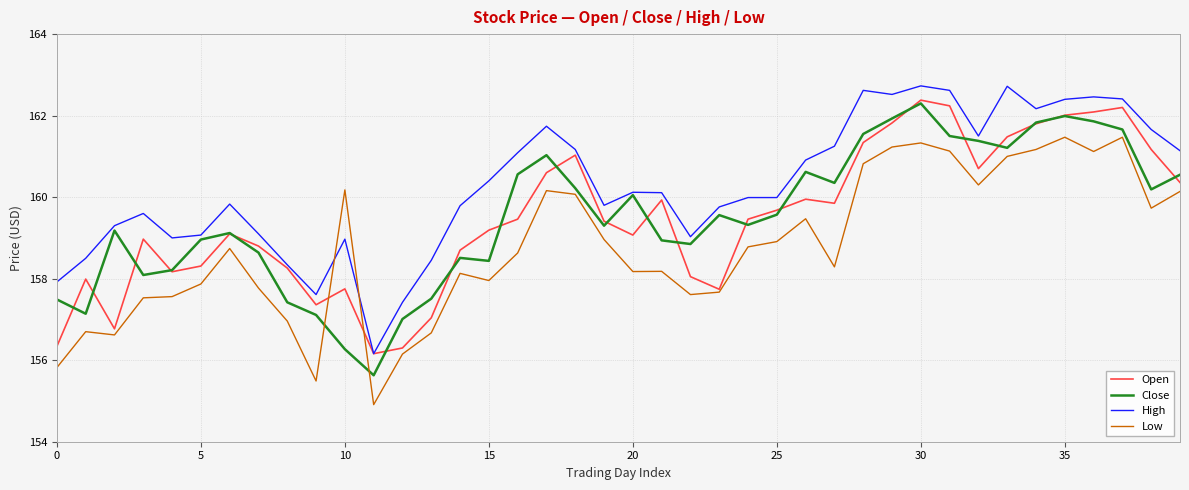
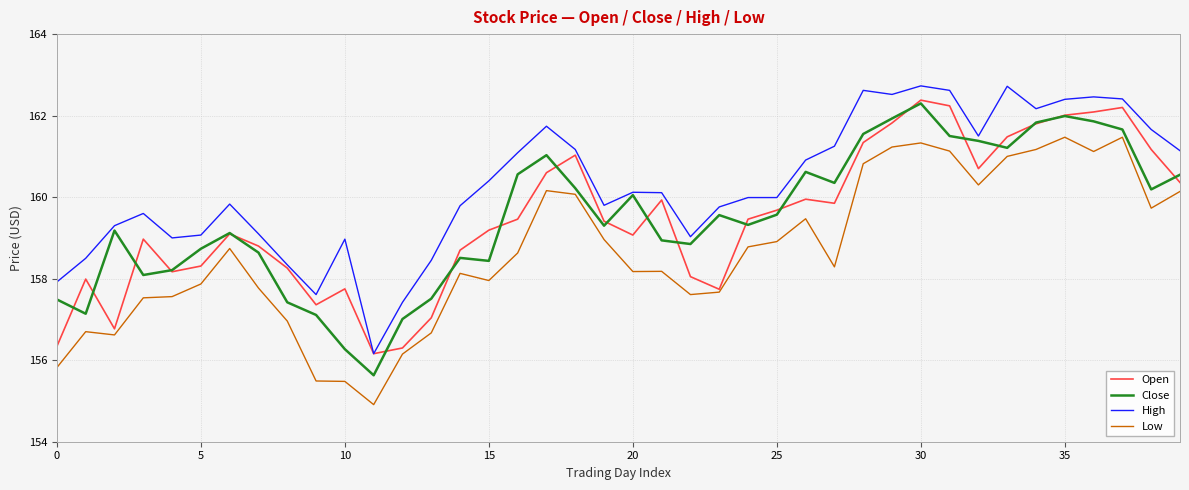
Close, 5: 159.0 -> 158.7
Low, 10: 160.2 -> 155.5
